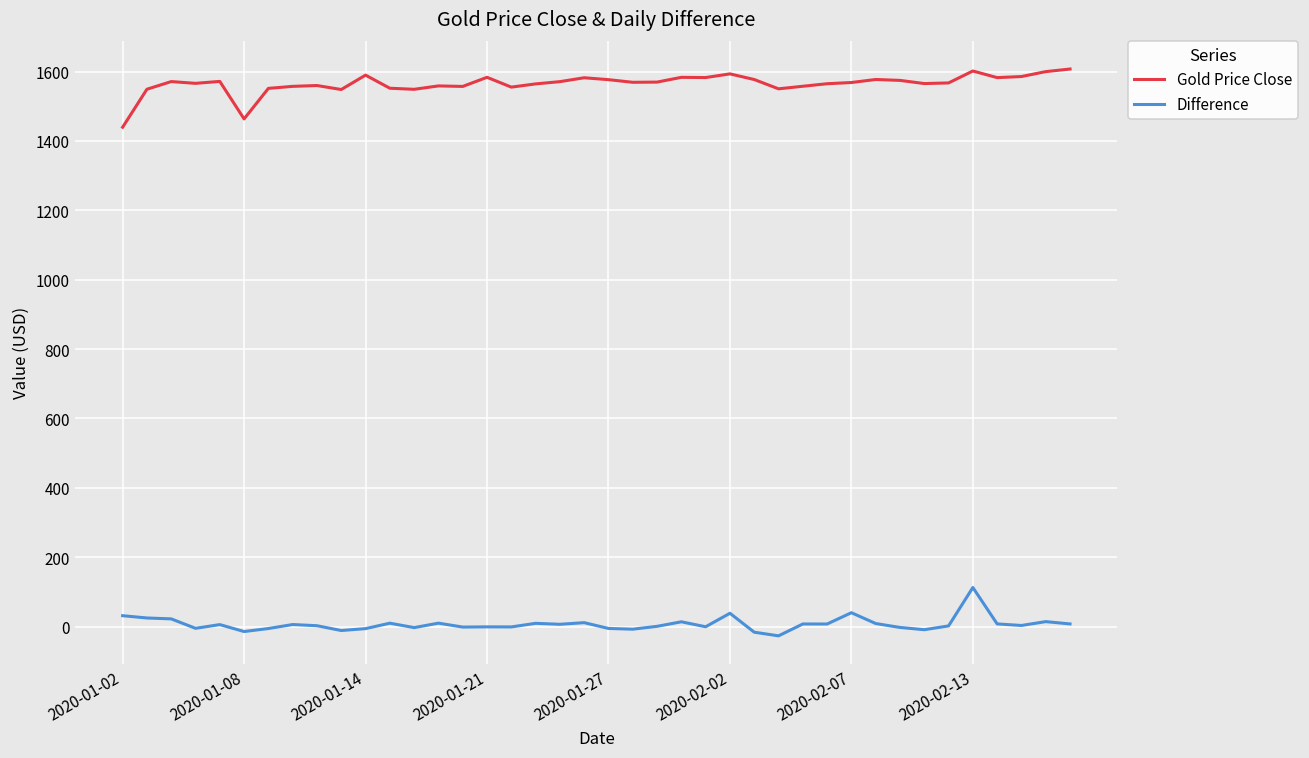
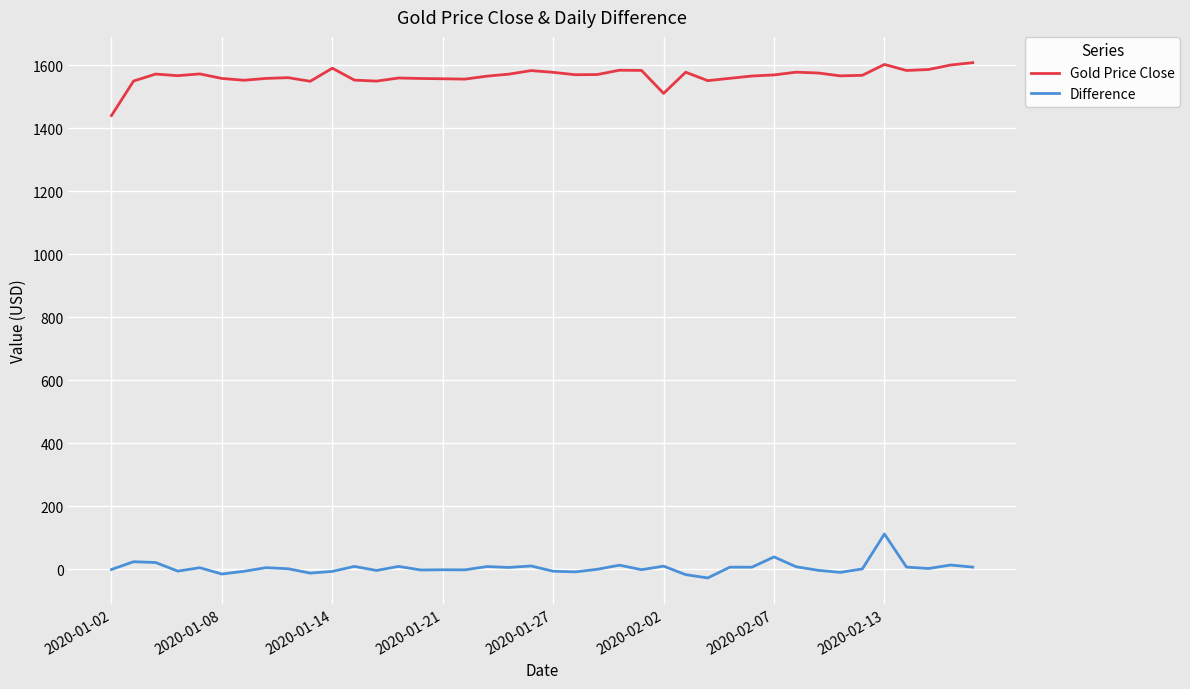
Difference, 2020-01-02: 30 -> 0
Gold Price Close, 2020-01-08: 1460 -> 1560
Gold Price Close, 2020-01-21: 1580 -> 1560
Gold Price Close, 2020-02-02: 1590 -> 1510
Difference, 2020-02-02: 40 -> 10
